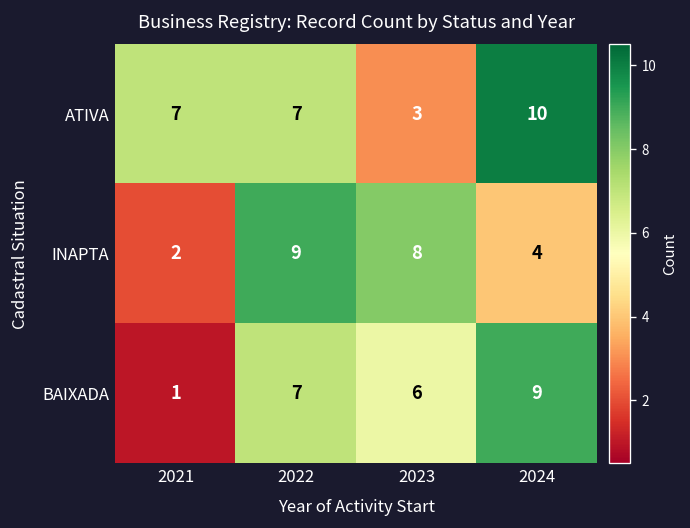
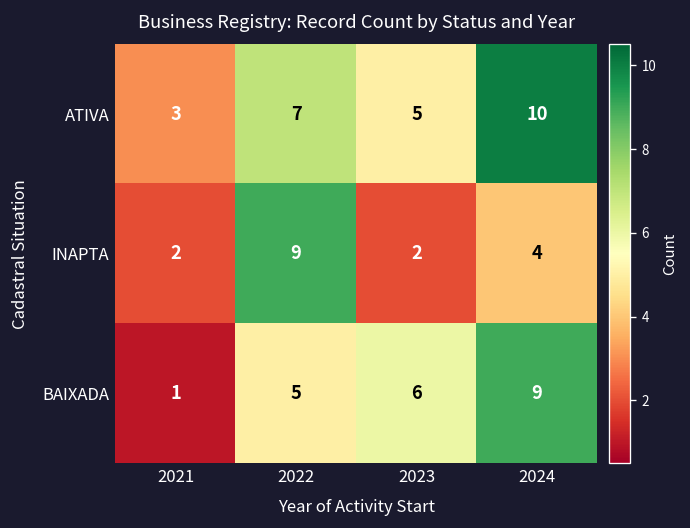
ATIVA, 2021: 7 -> 3
ATIVA, 2023: 3 -> 5
INAPTA, 2023: 8 -> 2
BAIXADA, 2022: 7 -> 5
